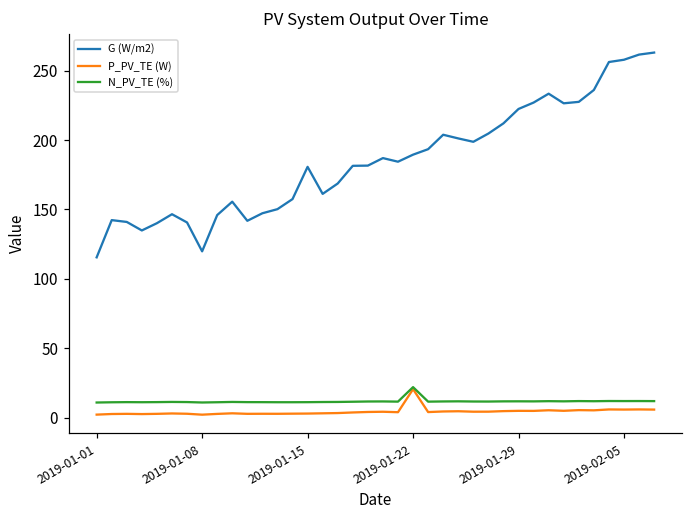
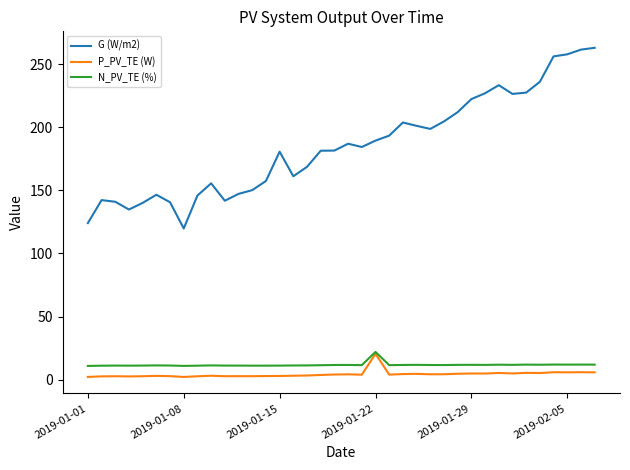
G (W/m2), 2019-01-01: 115 -> 124
